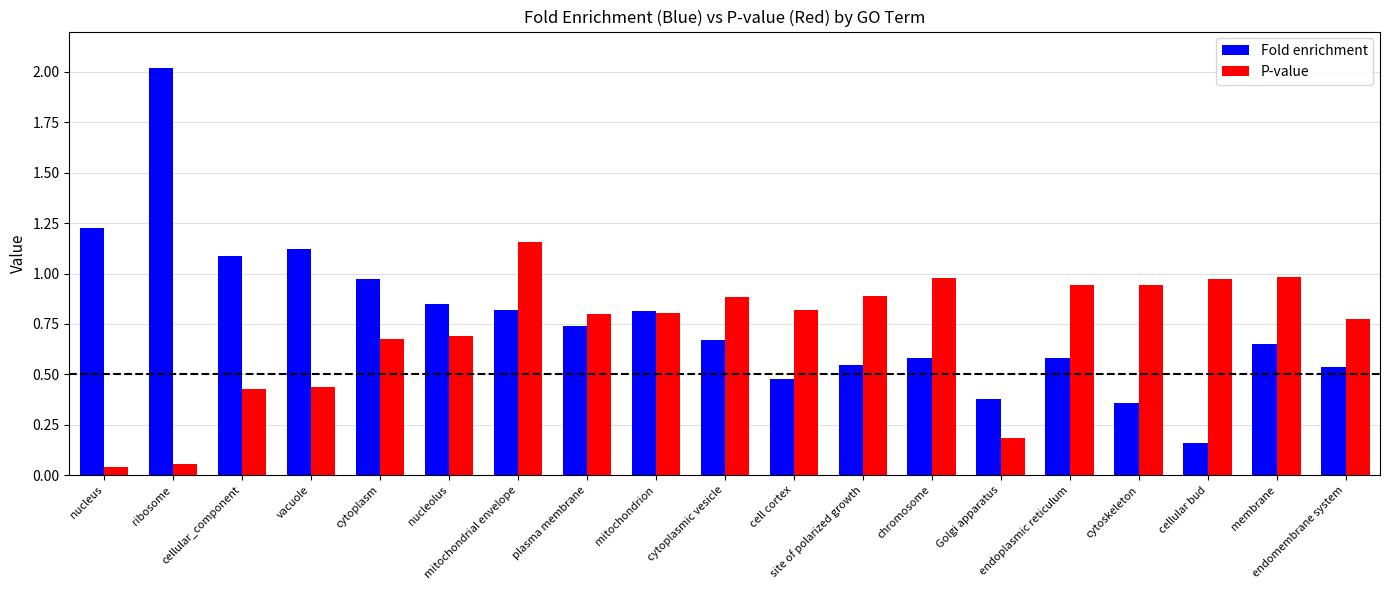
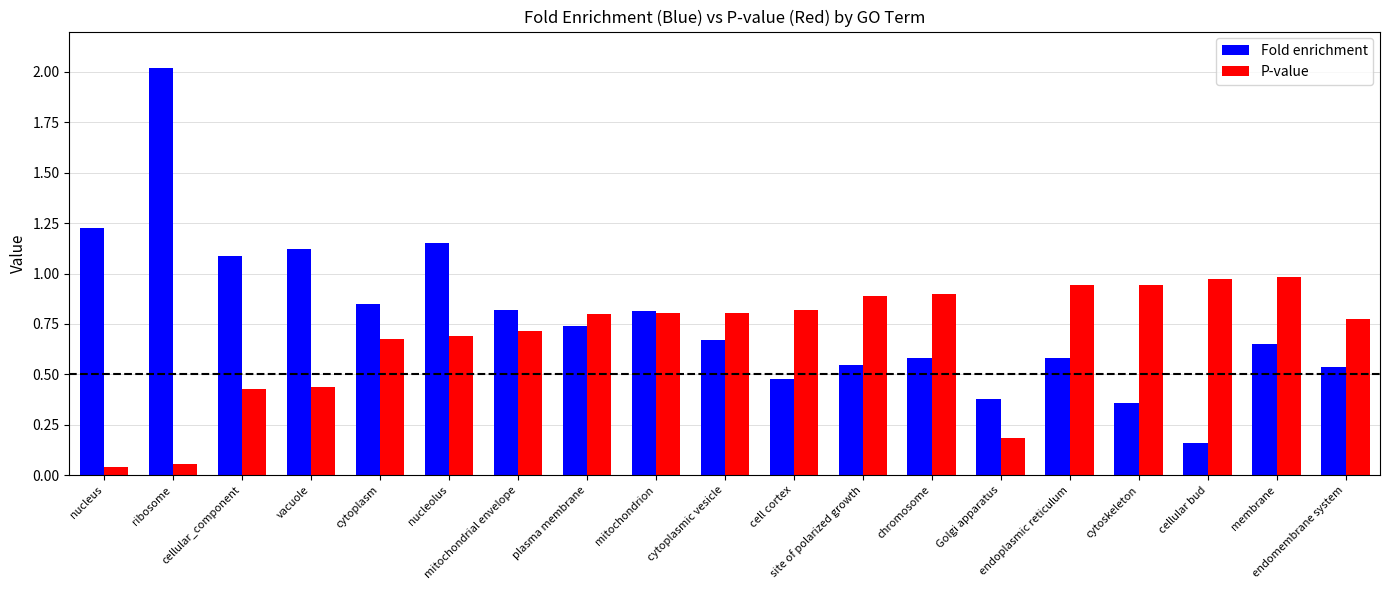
Fold enrichment, cytoplasm: 0.97 -> 0.85
Fold enrichment, nucleolus: 0.85 -> 1.15
P-value, mitochondrial envelope: 1.16 -> 0.72
P-value, cytoplasmic vesicle: 0.89 -> 0.81
P-value, chromosome: 0.98 -> 0.90
